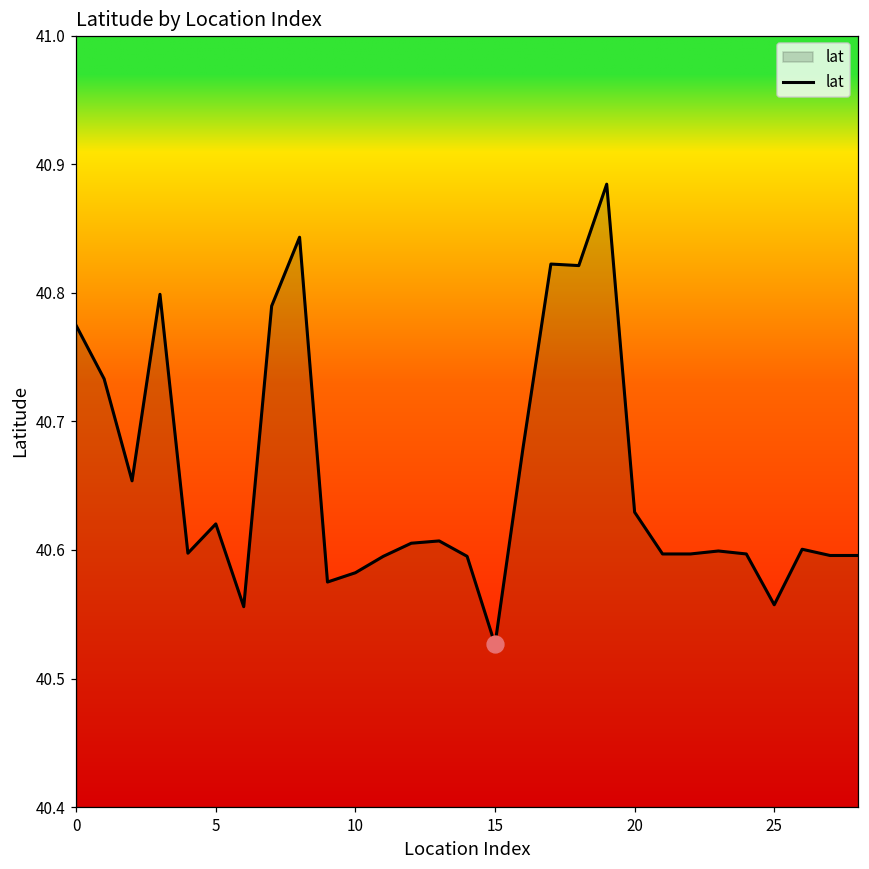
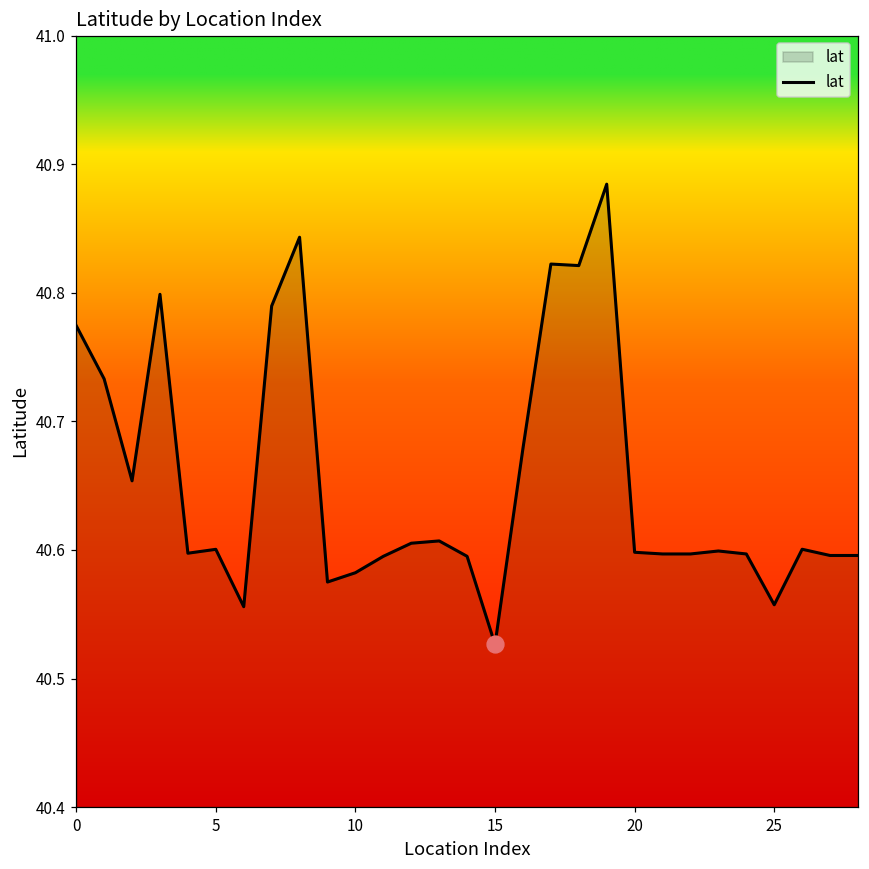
lat, 5: 40.620 -> 40.600
lat, 20: 40.629 -> 40.598
